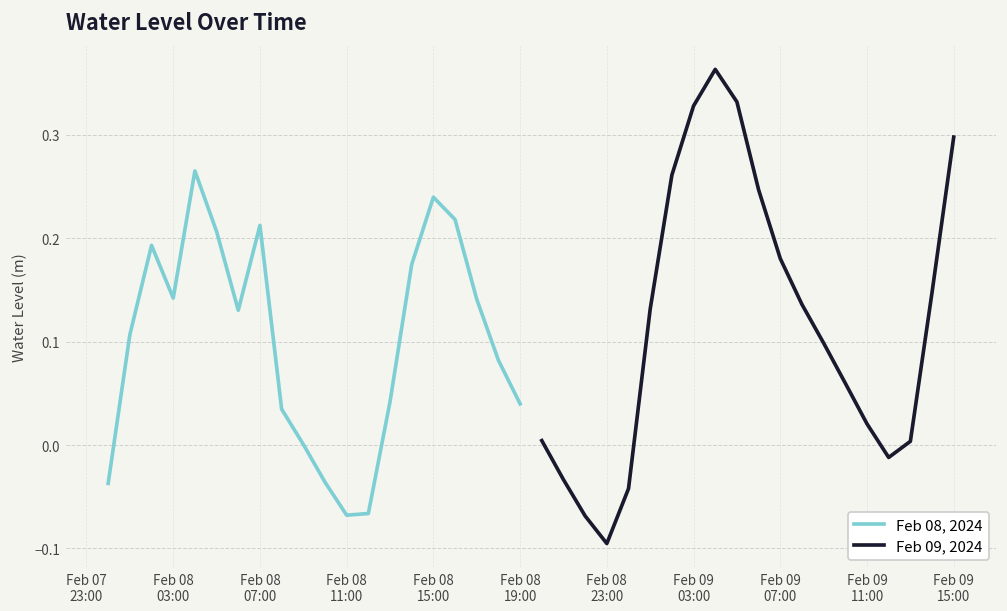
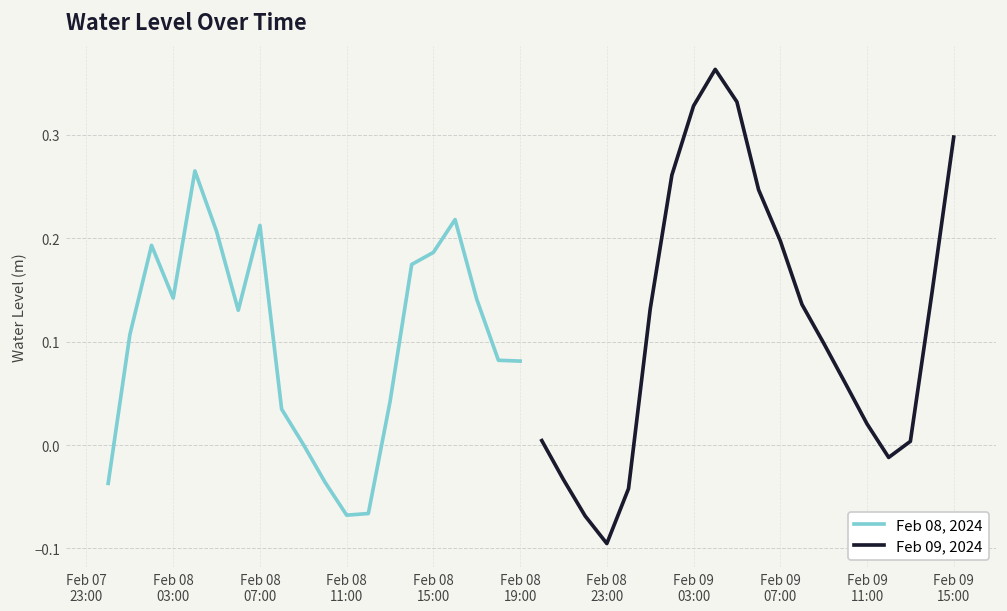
Feb 08, 2024, Feb 08 15:00: 0.24 -> 0.19
Feb 08, 2024, Feb 08 19:00: 0.04 -> 0.08
Feb 09, 2024, Feb 09 07:00: 0.18 -> 0.20
